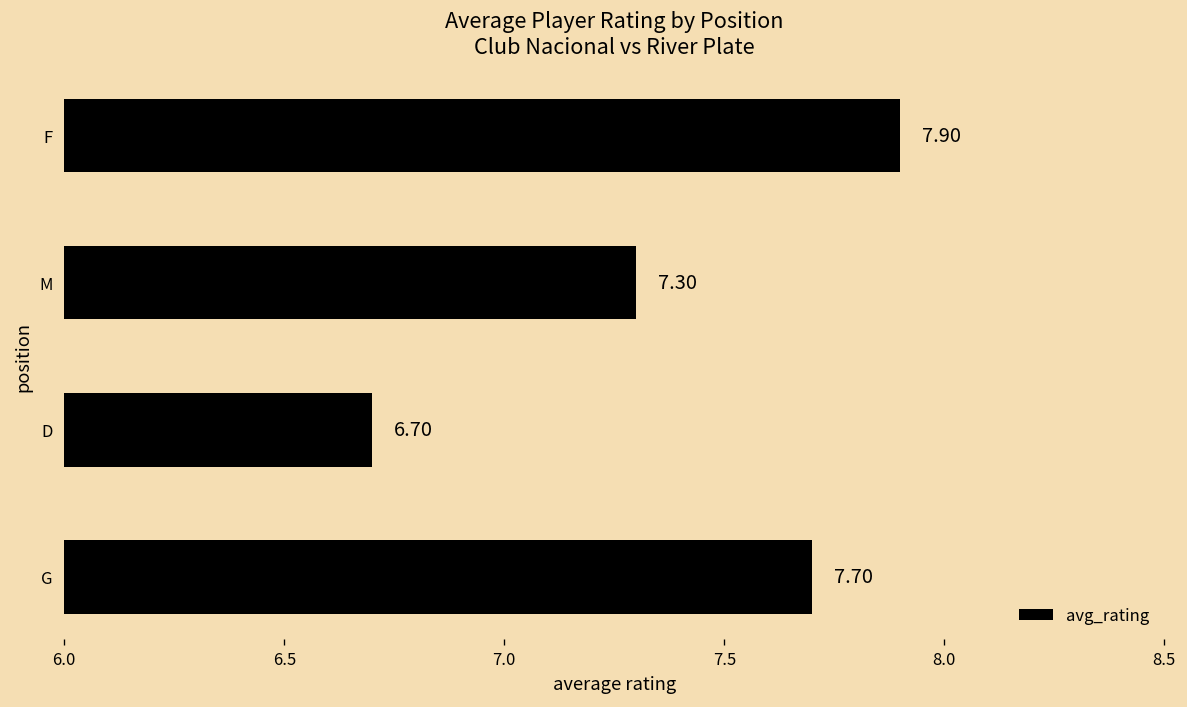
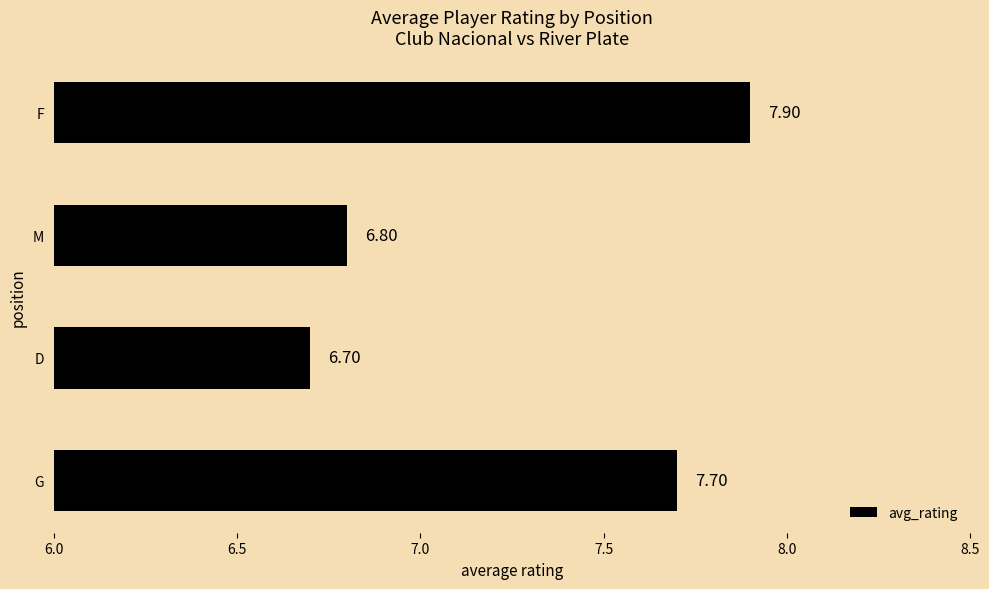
M: 7.30 -> 6.80
